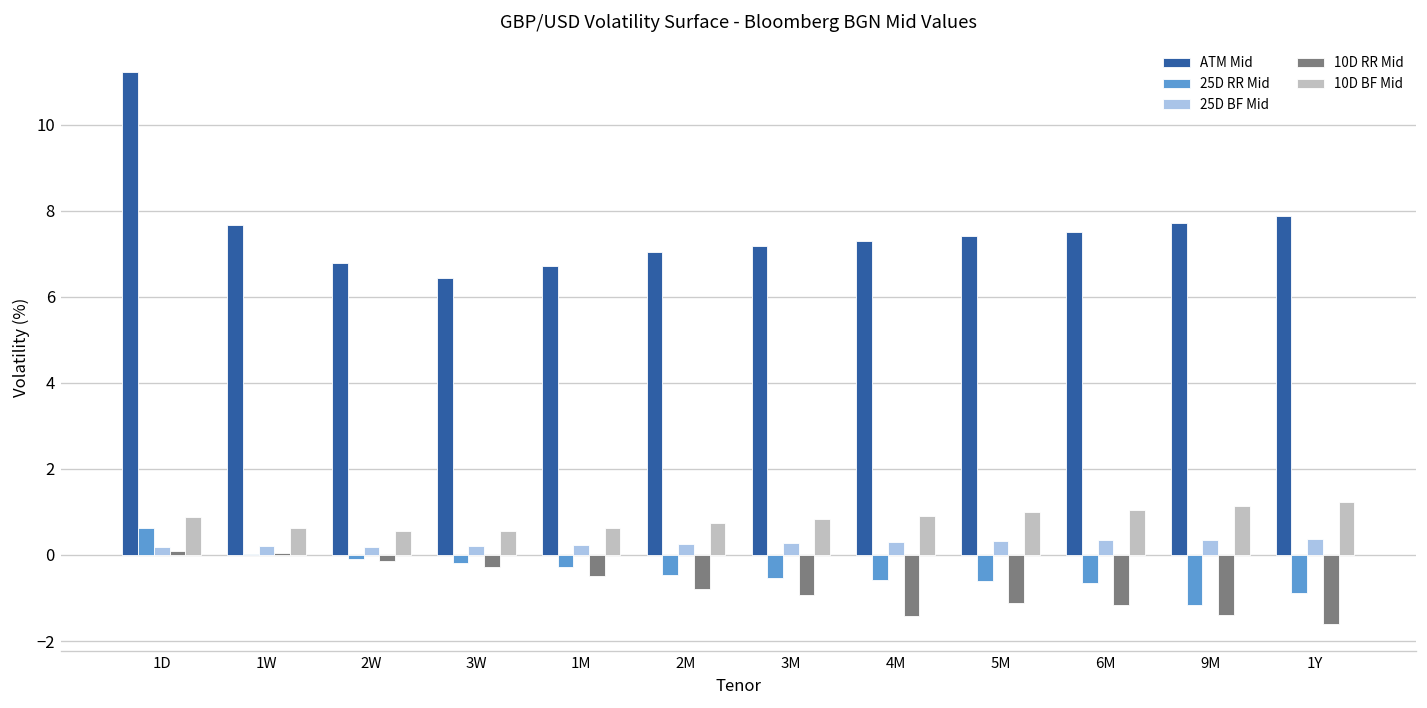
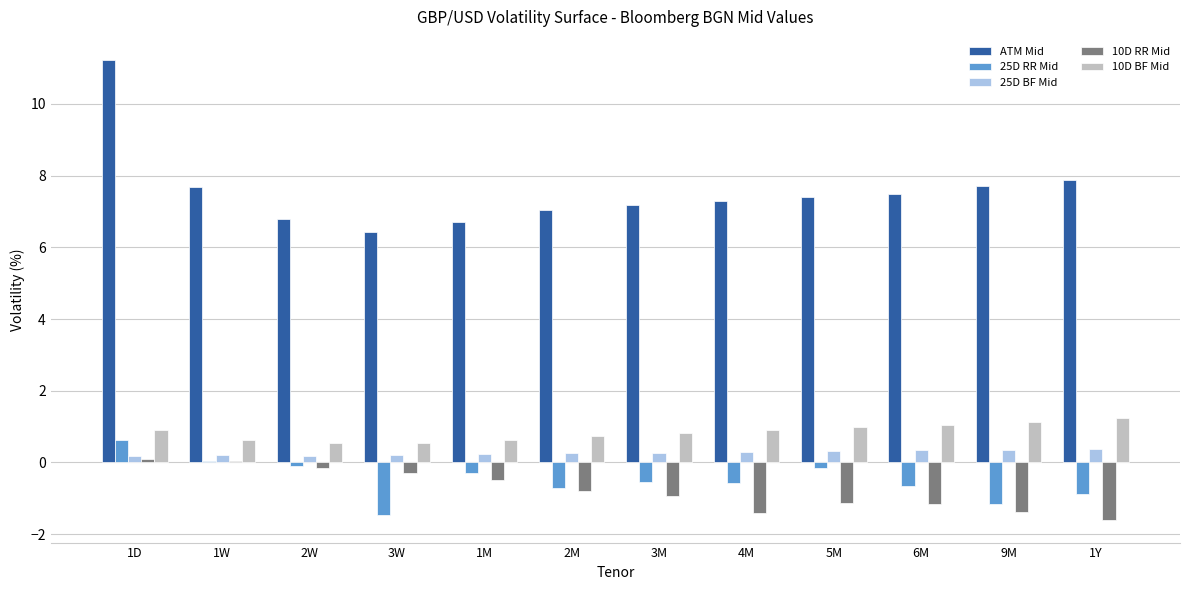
25D RR Mid, 3W: -0.2 -> -1.5
25D RR Mid, 2M: -0.5 -> -0.7
25D RR Mid, 5M: -0.6 -> -0.1
